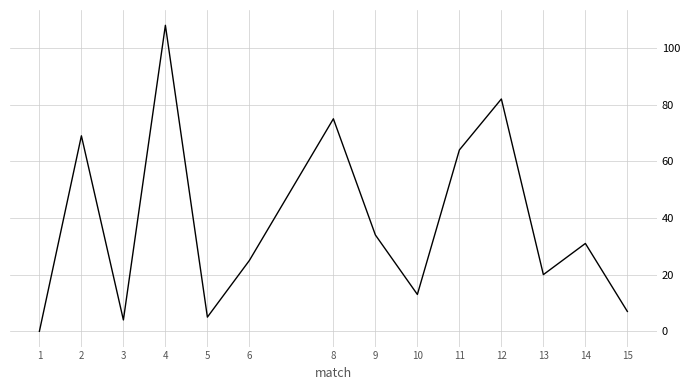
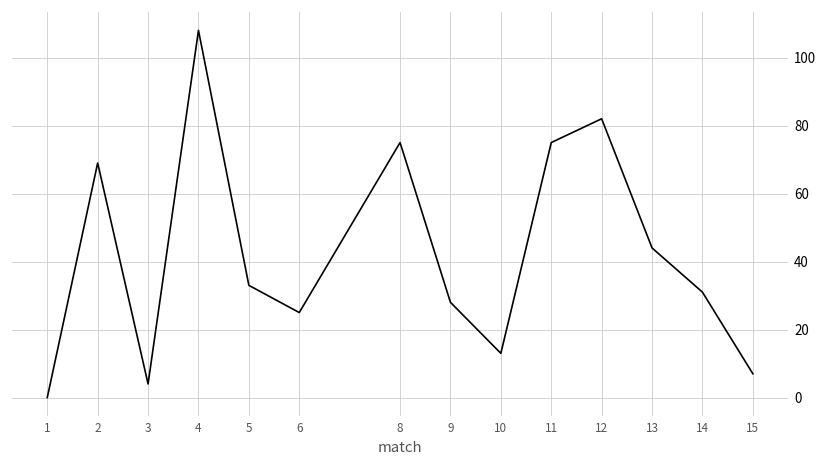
5: 5 -> 33
9: 34 -> 28
11: 64 -> 75
13: 20 -> 44
